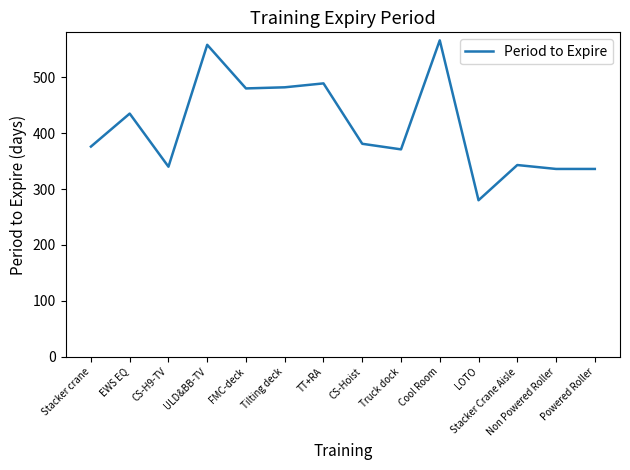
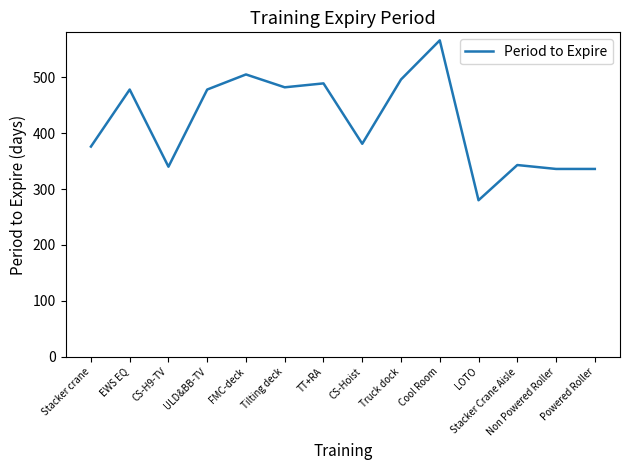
EWS EQ: 440 -> 480
ULD&BB-TV: 560 -> 480
FMC-deck: 480 -> 510
Truck dock: 370 -> 500
